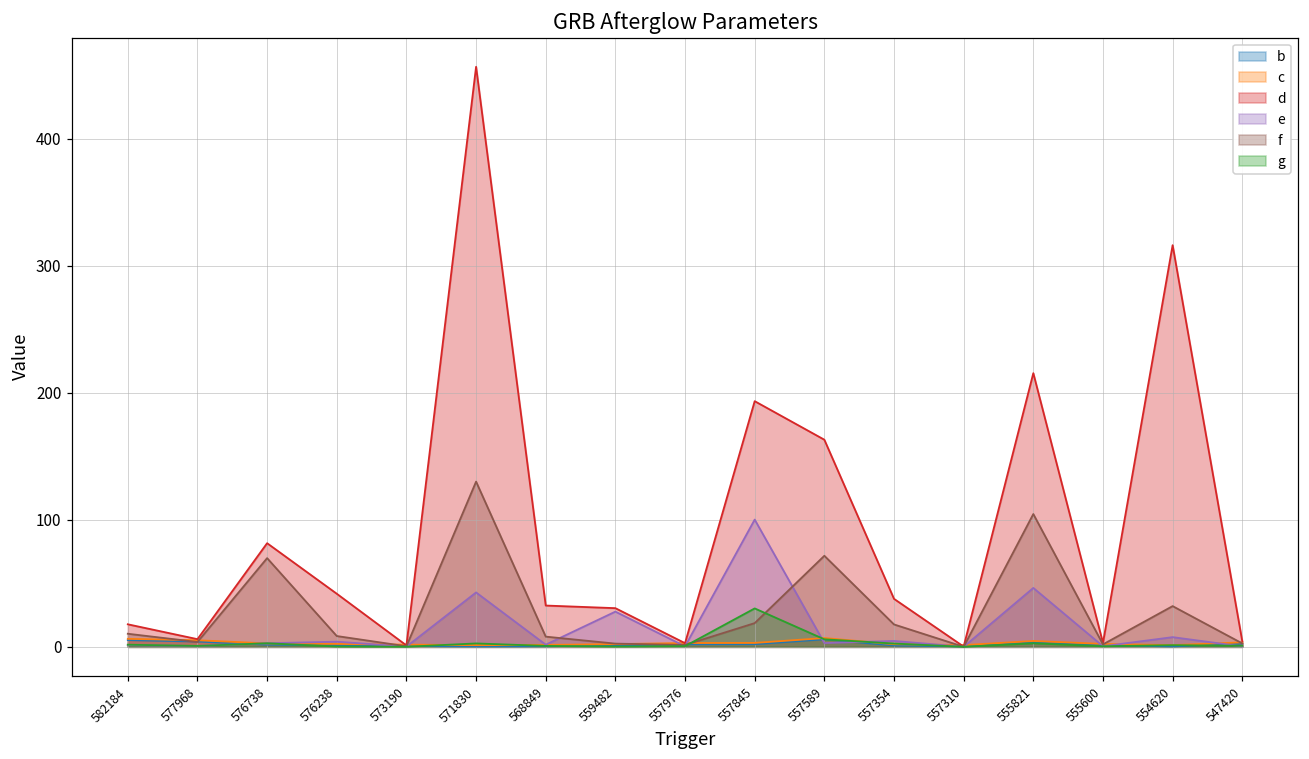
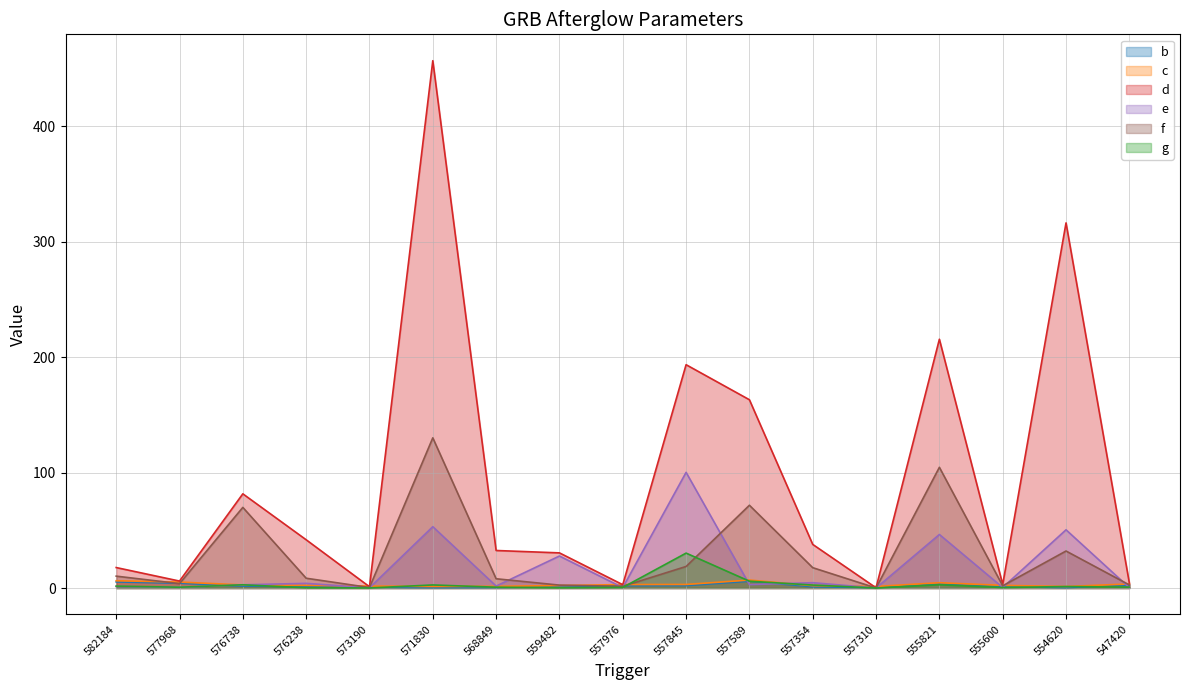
e, 571830: 43 -> 53
e, 554620: 8 -> 50
